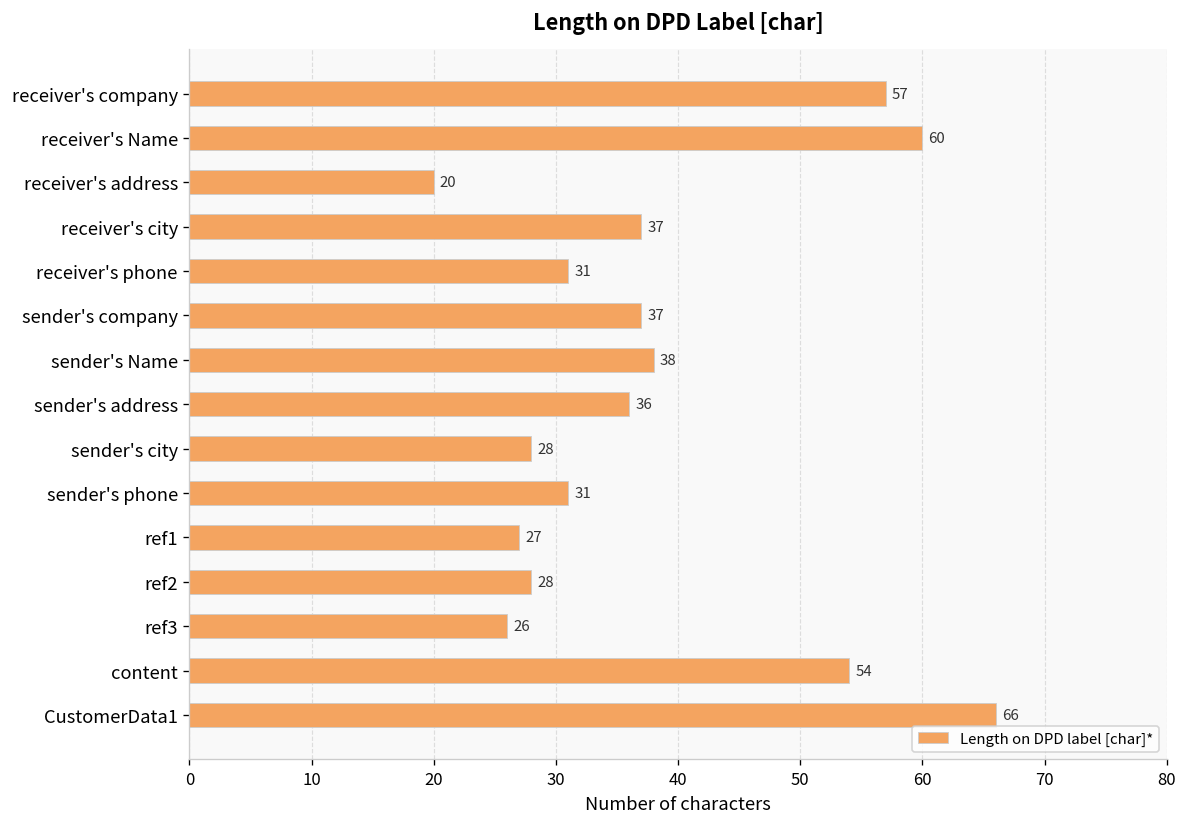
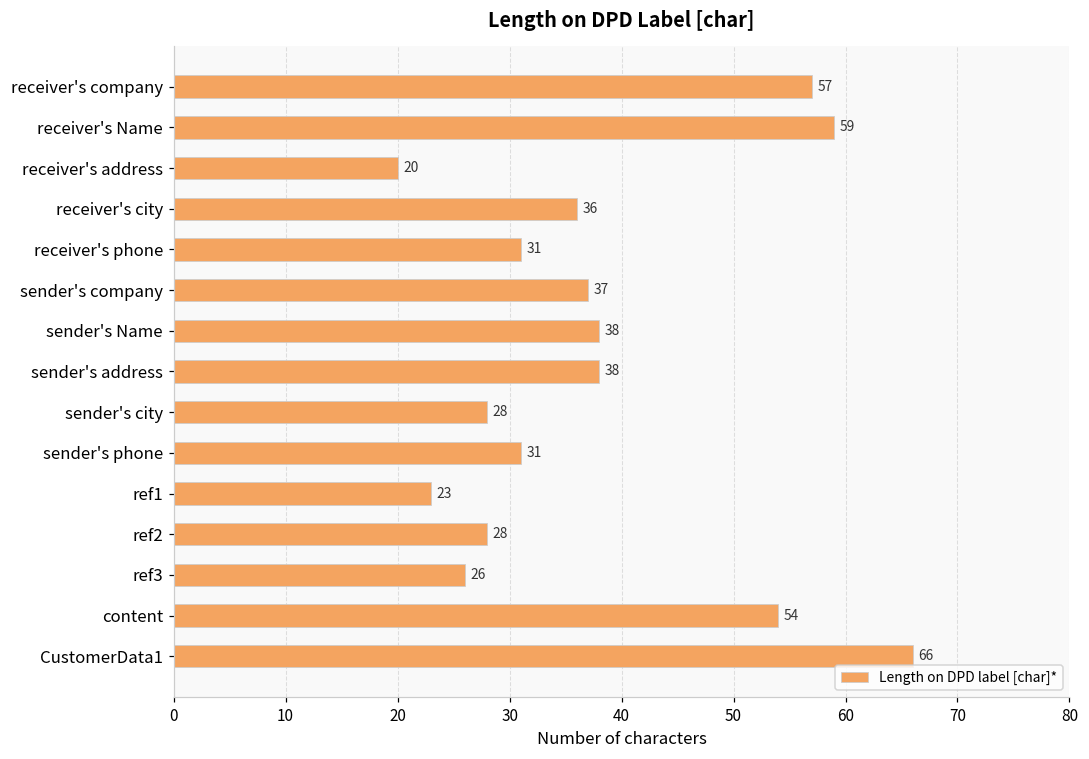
receiver's Name: 60 -> 59
receiver's city: 37 -> 36
sender's address: 36 -> 38
ref1: 27 -> 23
